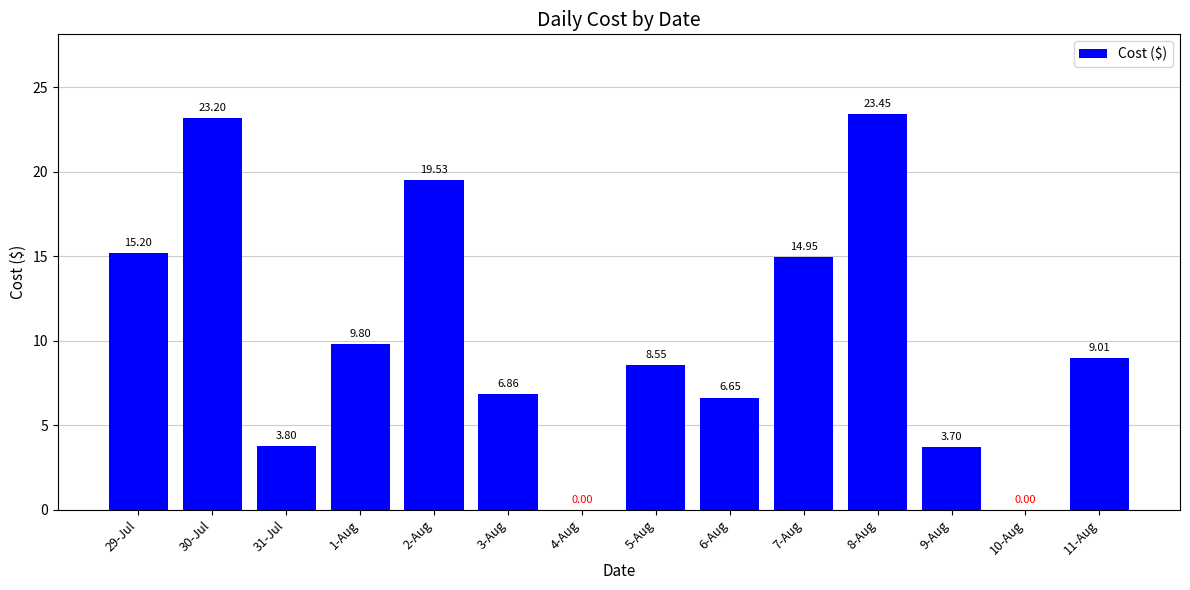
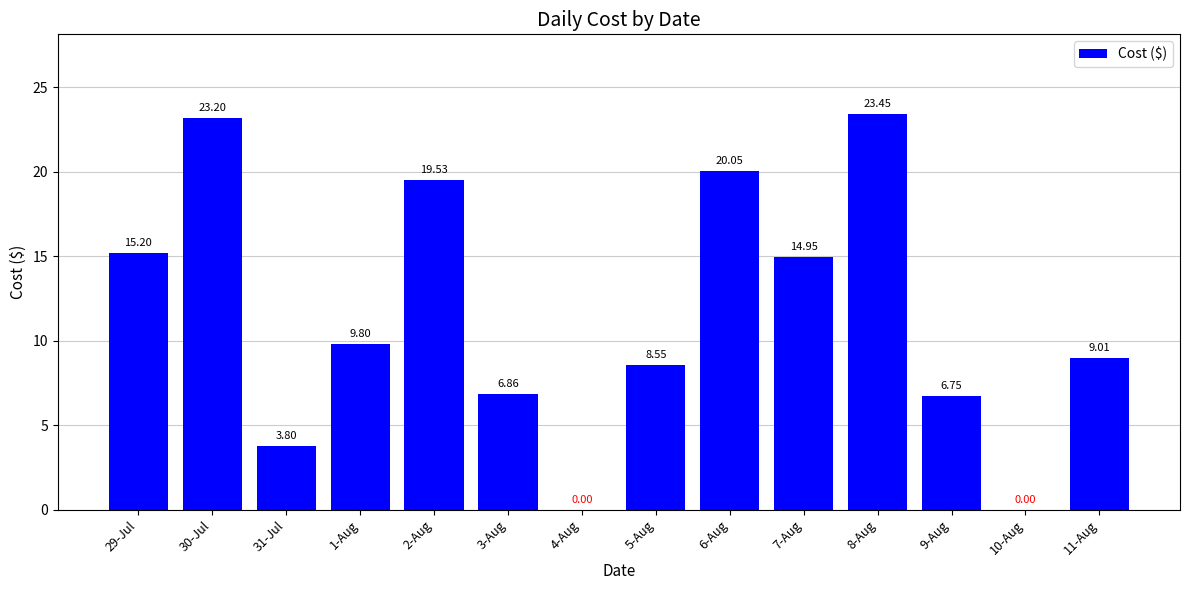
6-Aug: 6.65 -> 20.05
9-Aug: 3.70 -> 6.75
